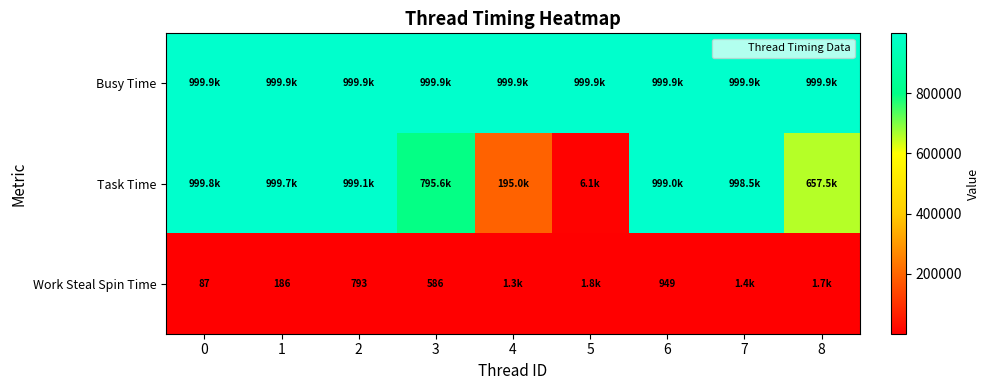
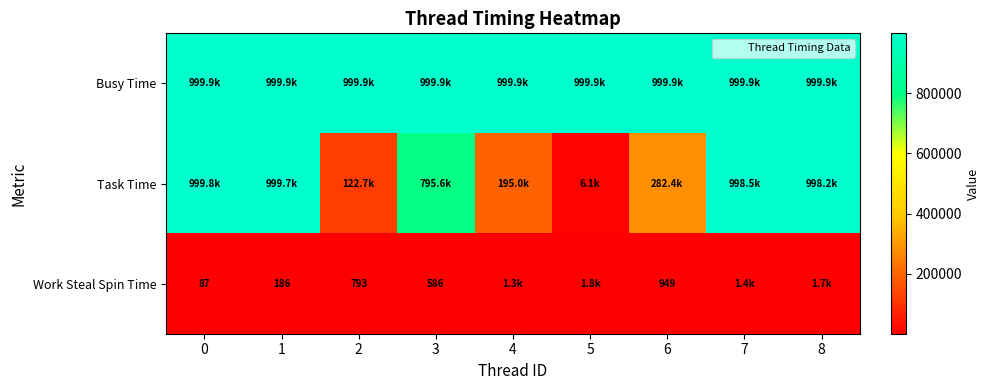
Task Time, 2: 999.1k -> 122.7k
Task Time, 6: 999.0k -> 282.4k
Task Time, 8: 657.5k -> 998.2k
